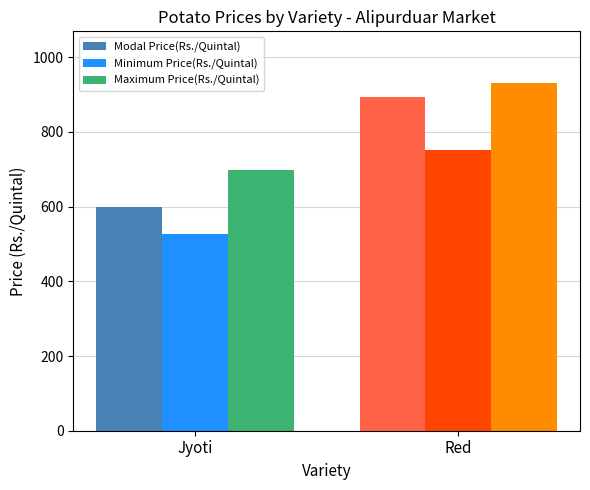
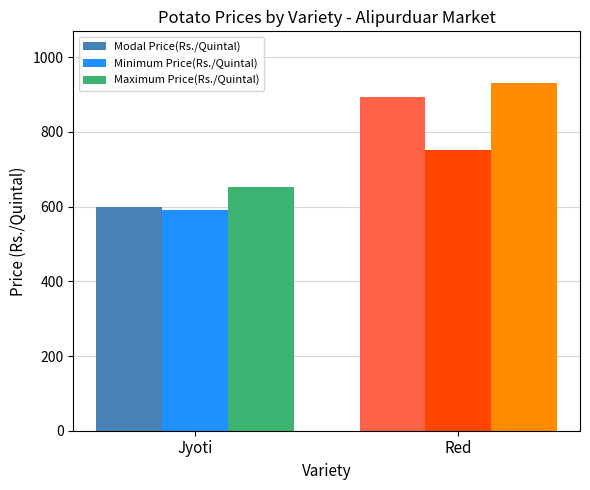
Minimum Price(Rs./Quintal), Jyoti: 530 -> 590
Maximum Price(Rs./Quintal), Jyoti: 700 -> 650
